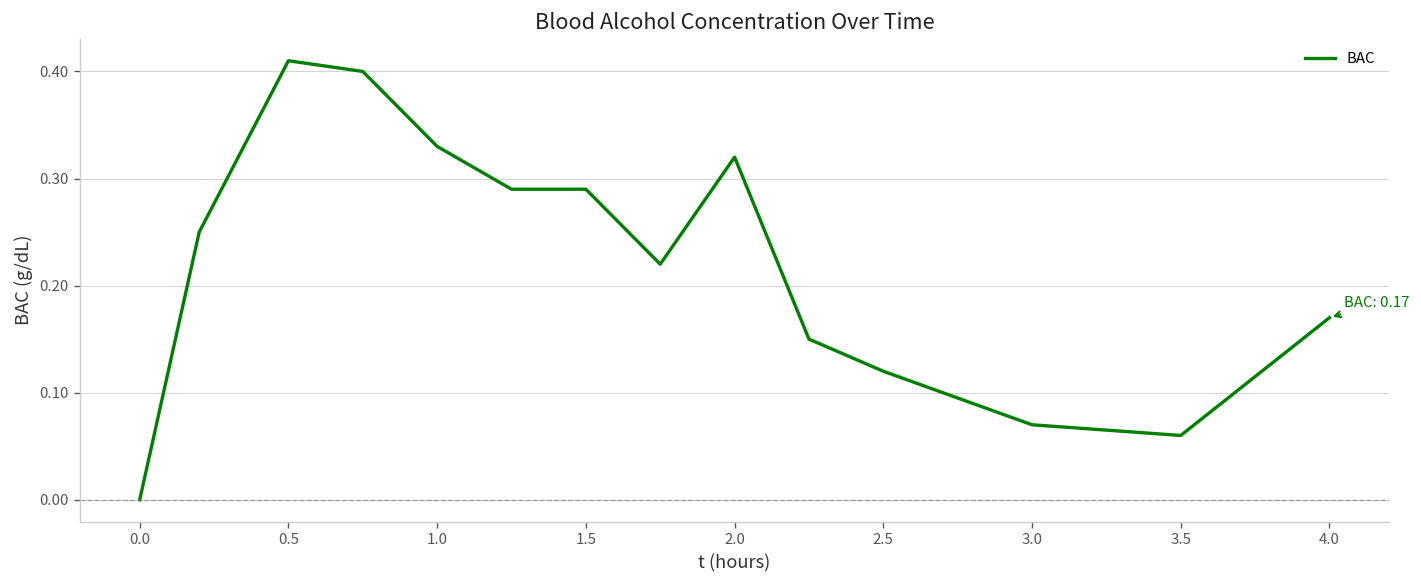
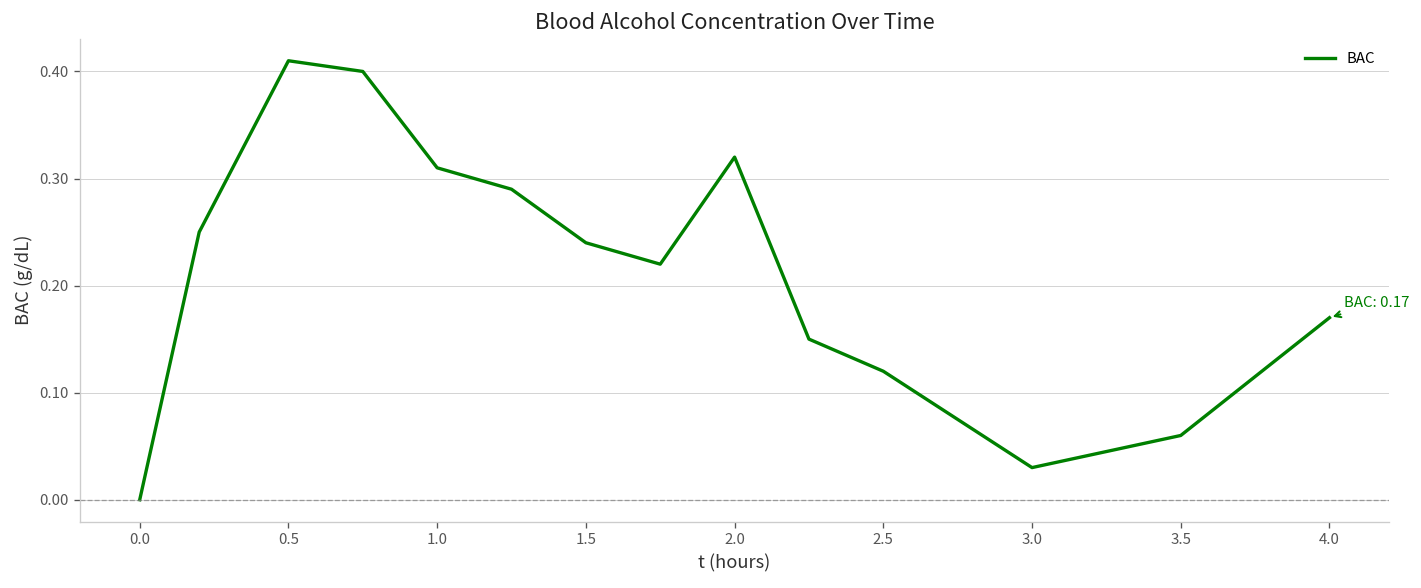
1.0: 0.33 -> 0.31
1.5: 0.29 -> 0.24
3.0: 0.07 -> 0.03
